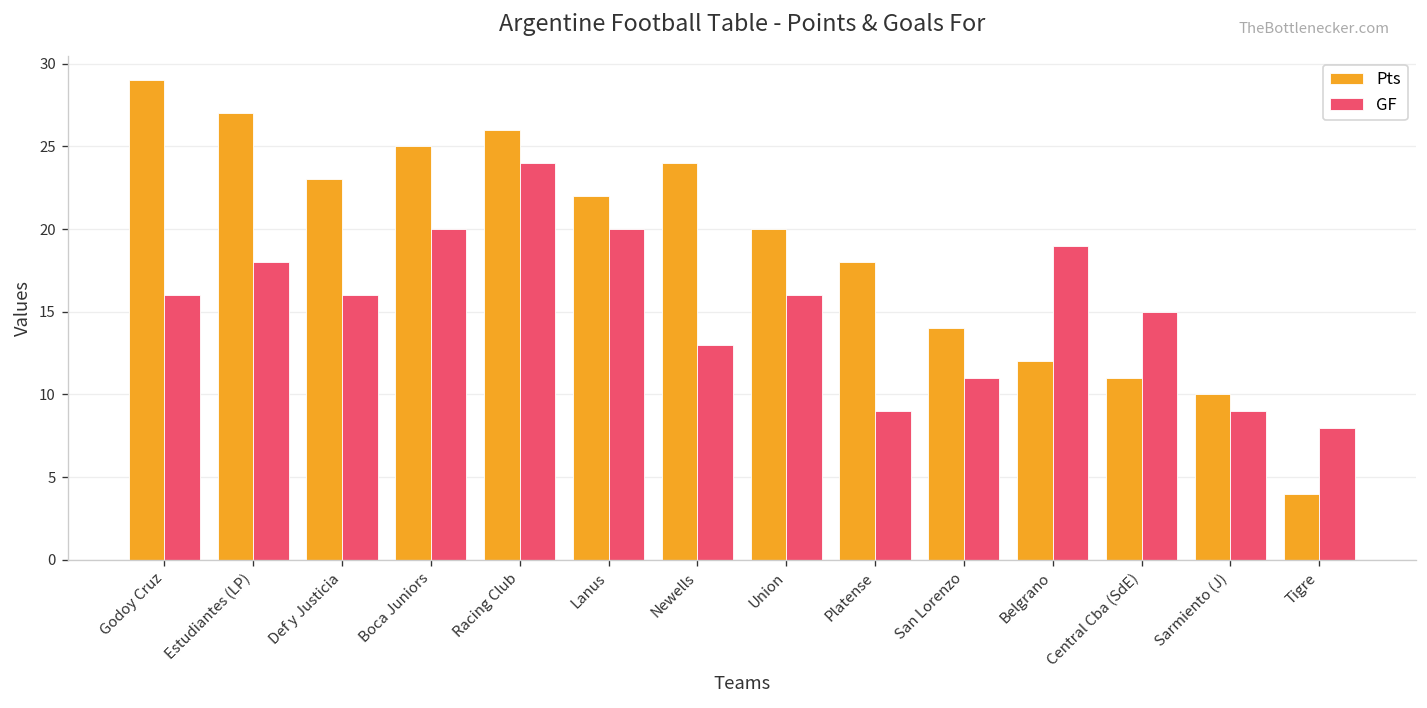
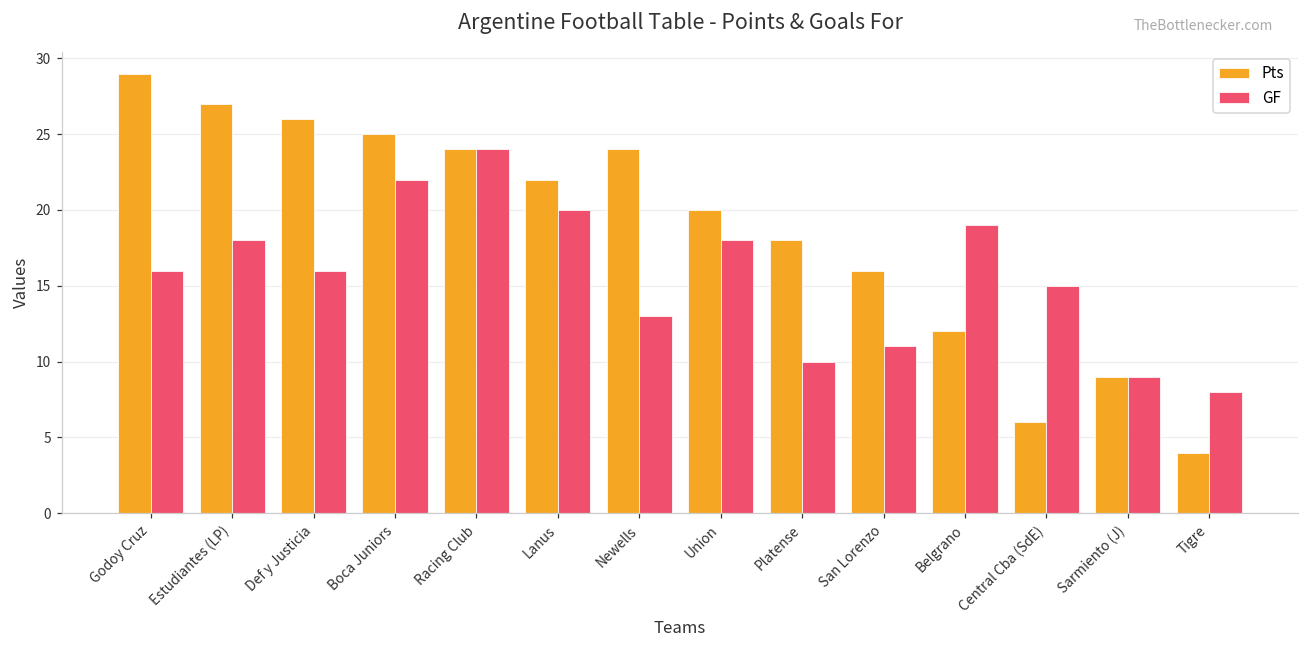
Pts, Def y Justicia: 23 -> 26
GF, Boca Juniors: 20 -> 22
Pts, Racing Club: 26 -> 24
GF, Union: 16 -> 18
GF, Platense: 9 -> 10
Pts, San Lorenzo: 14 -> 16
Pts, Central Cba (SdE): 11 -> 6
Pts, Sarmiento (J): 10 -> 9
